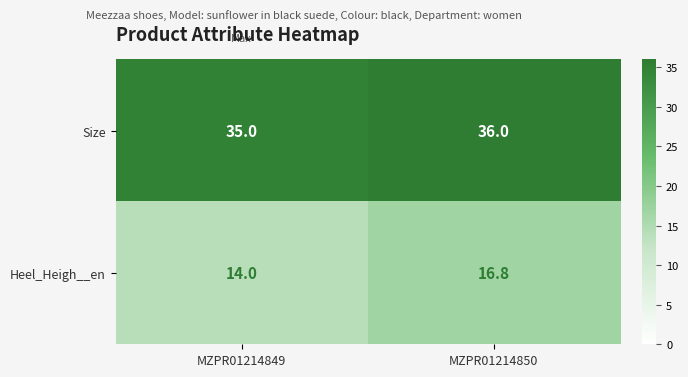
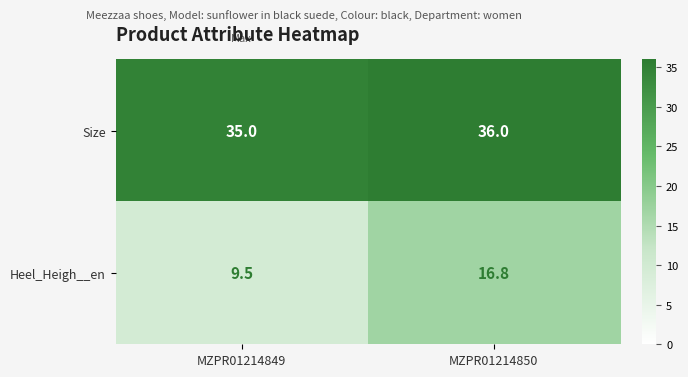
Heel_Heigh__en, MZPR01214849: 14.0 -> 9.5
